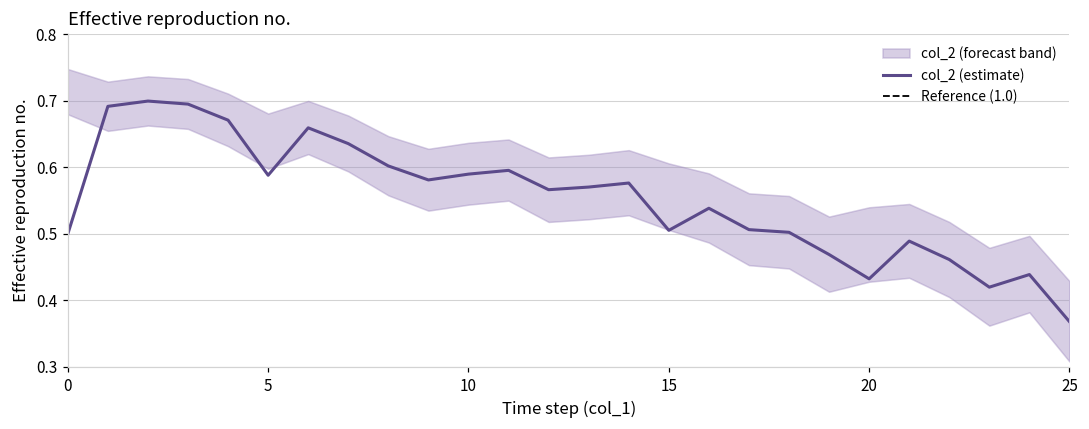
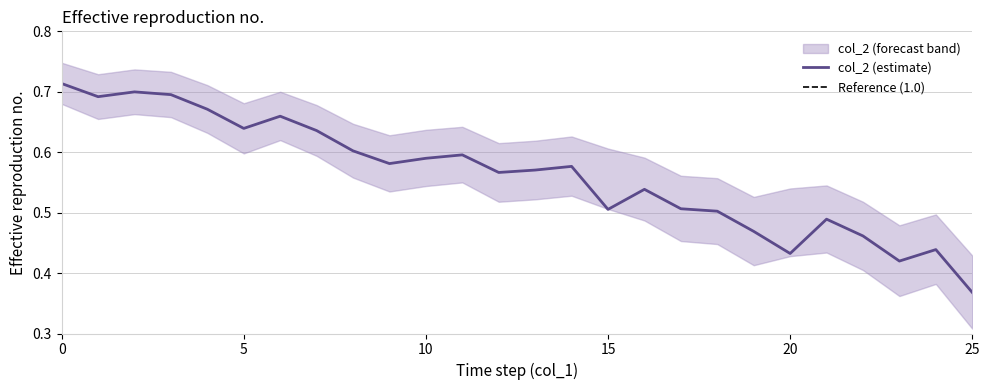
col_2 (estimate), 0: 0.50 -> 0.71
col_2 (estimate), 5: 0.59 -> 0.64
